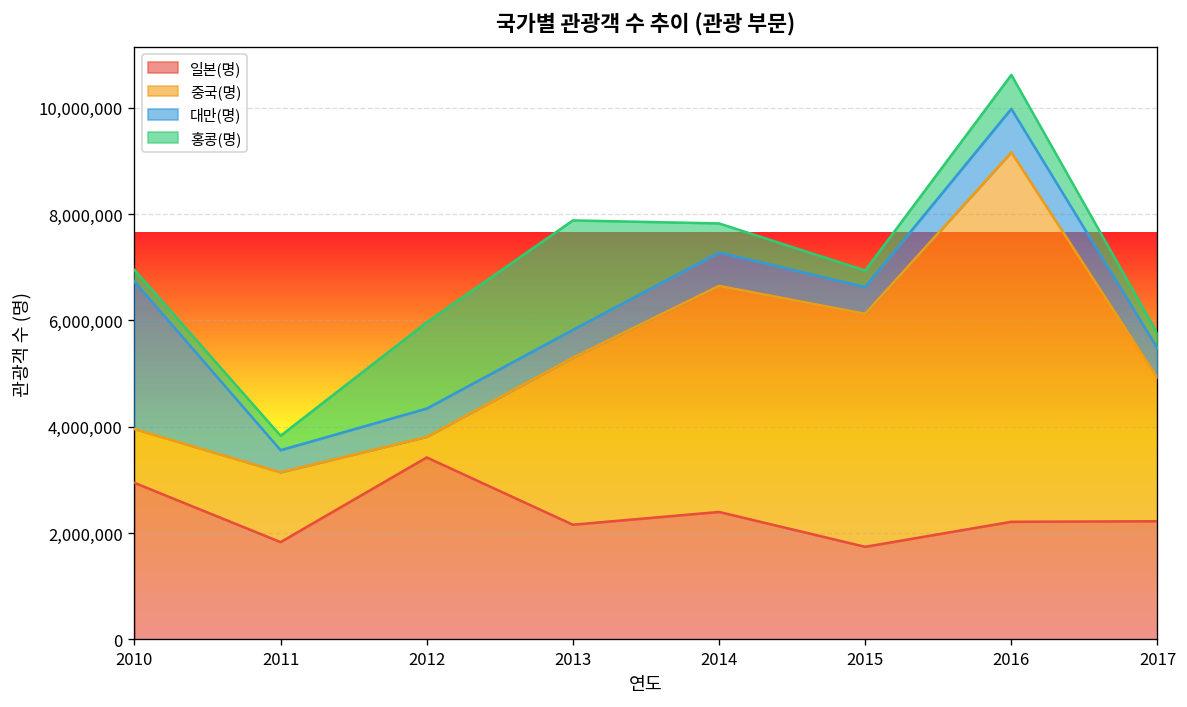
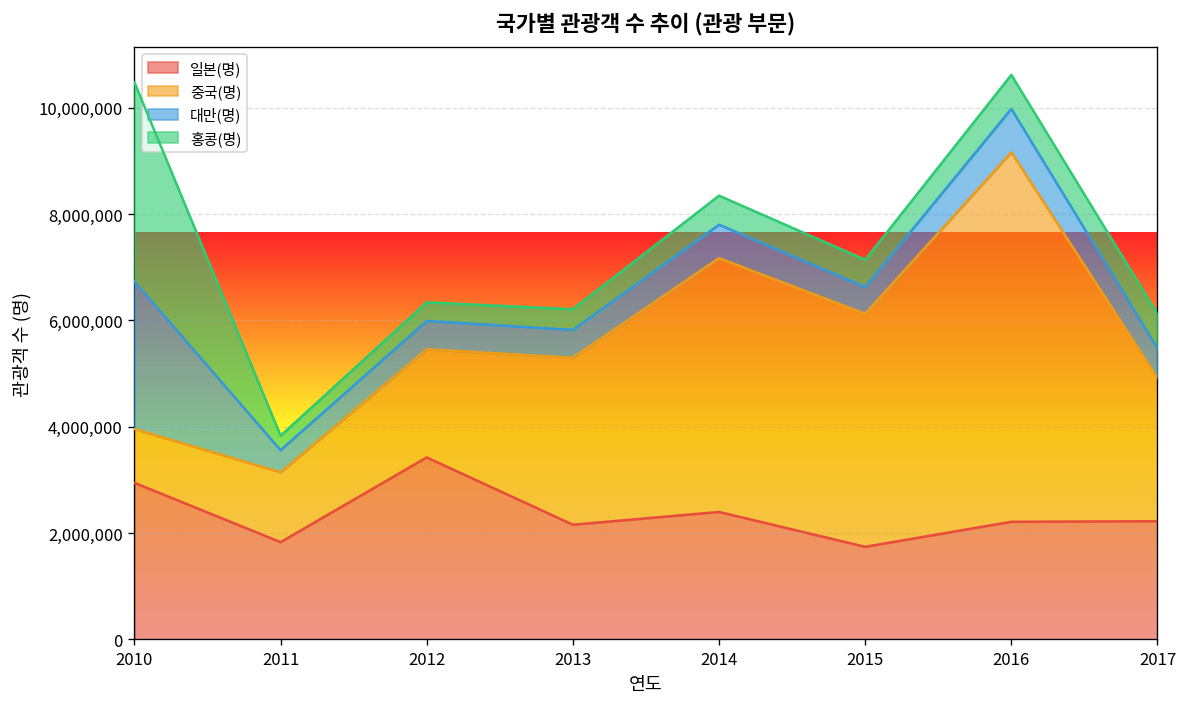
홍콩(명), 2010: 200,000 -> 3,700,000
중국(명), 2012: 400,000 -> 2,000,000
홍콩(명), 2012: 1,600,000 -> 400,000
홍콩(명), 2013: 2,100,000 -> 400,000
중국(명), 2014: 4,300,000 -> 4,800,000
홍콩(명), 2015: 300,000 -> 500,000
홍콩(명), 2017: 300,000 -> 600,000
